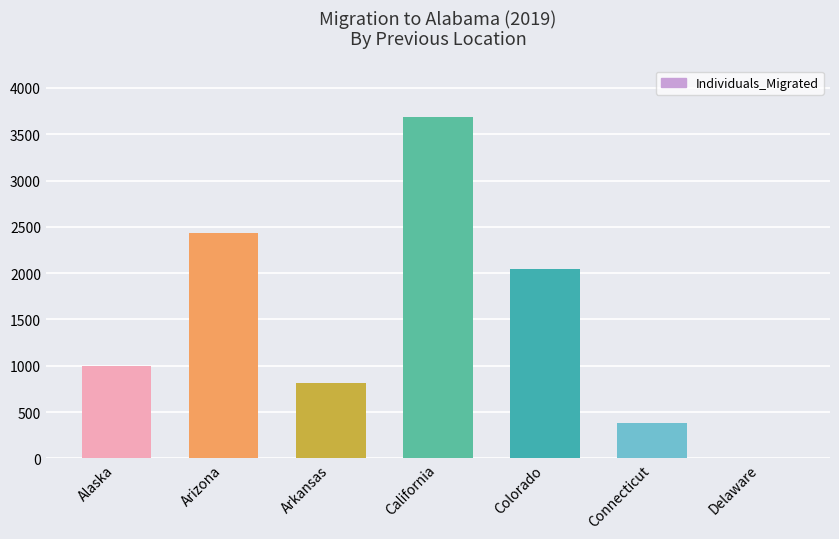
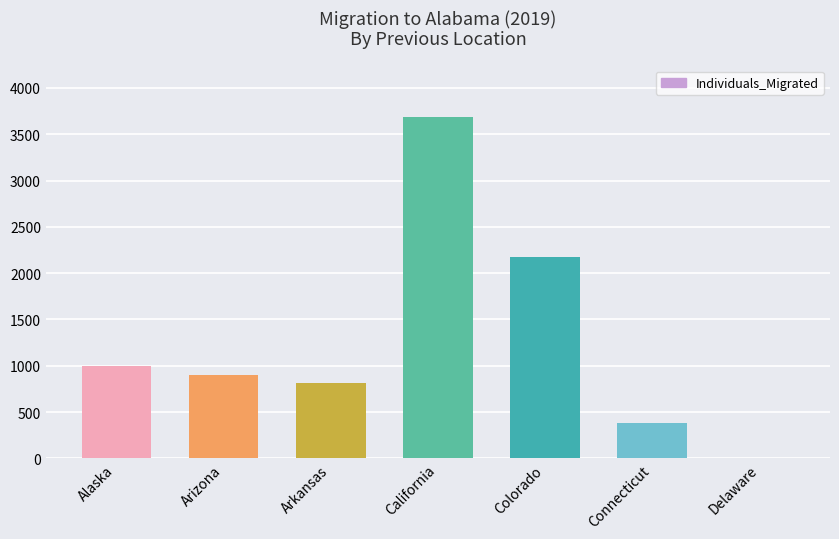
Arizona: 2400 -> 900
Colorado: 2000 -> 2200
